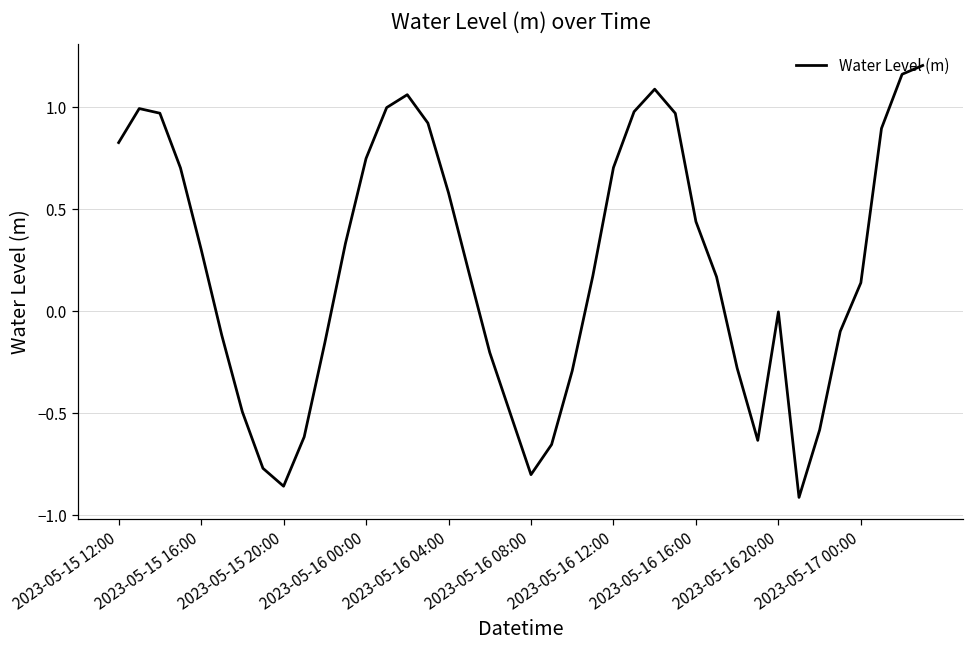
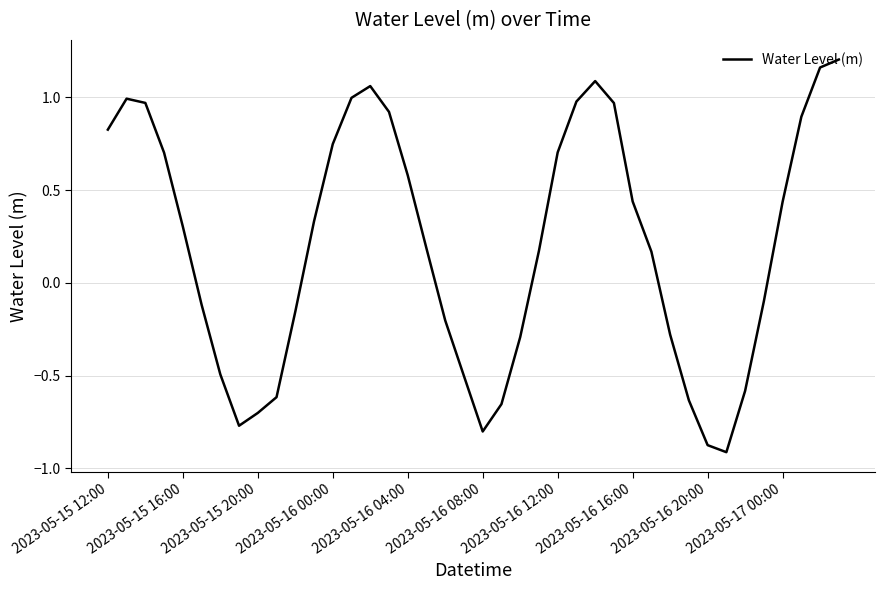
2023-05-15 20:00: -0.86 -> -0.70
2023-05-16 20:00: 0.00 -> -0.88
2023-05-17 00:00: 0.14 -> 0.44
